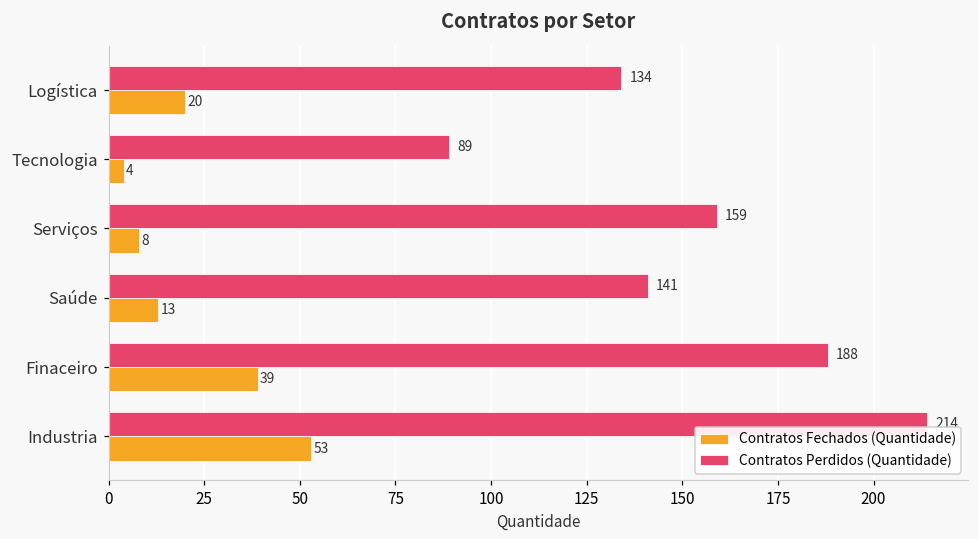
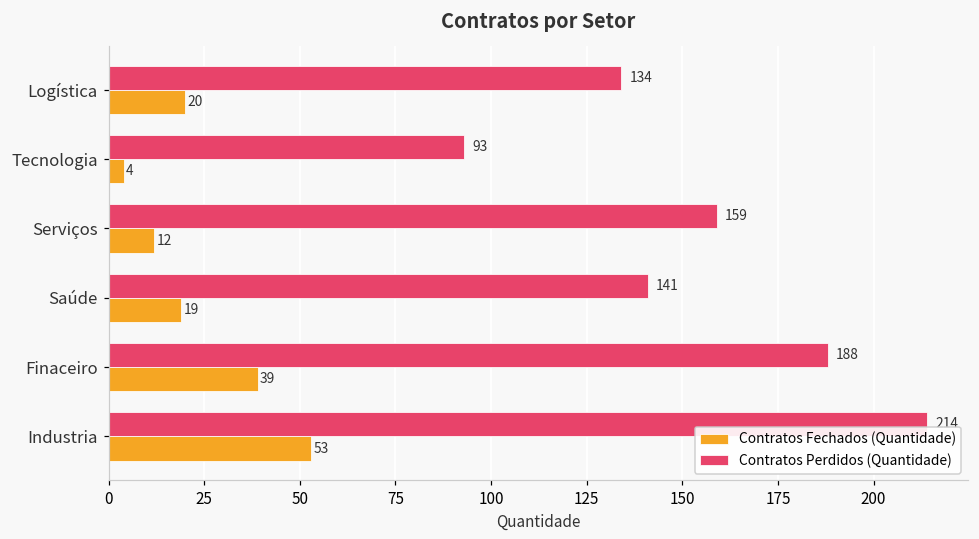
Contratos Perdidos (Quantidade), Tecnologia: 89 -> 93
Contratos Fechados (Quantidade), Serviços: 8 -> 12
Contratos Fechados (Quantidade), Saúde: 13 -> 19
